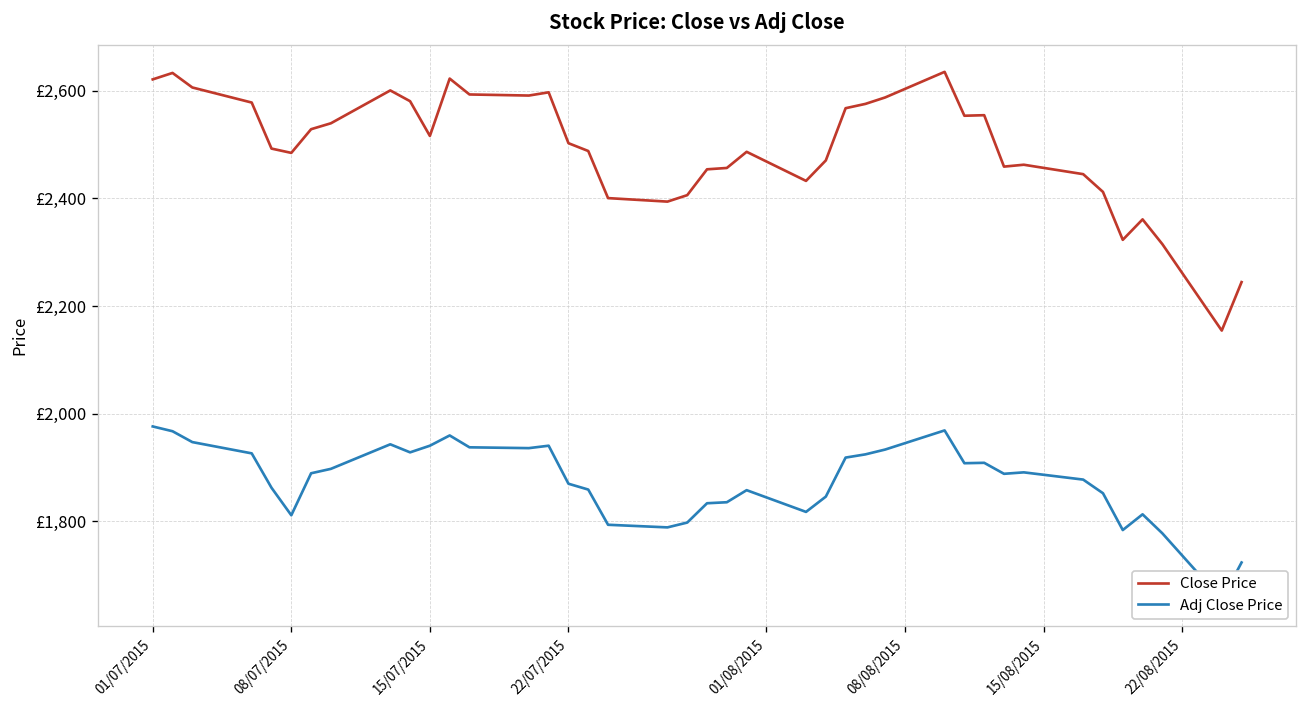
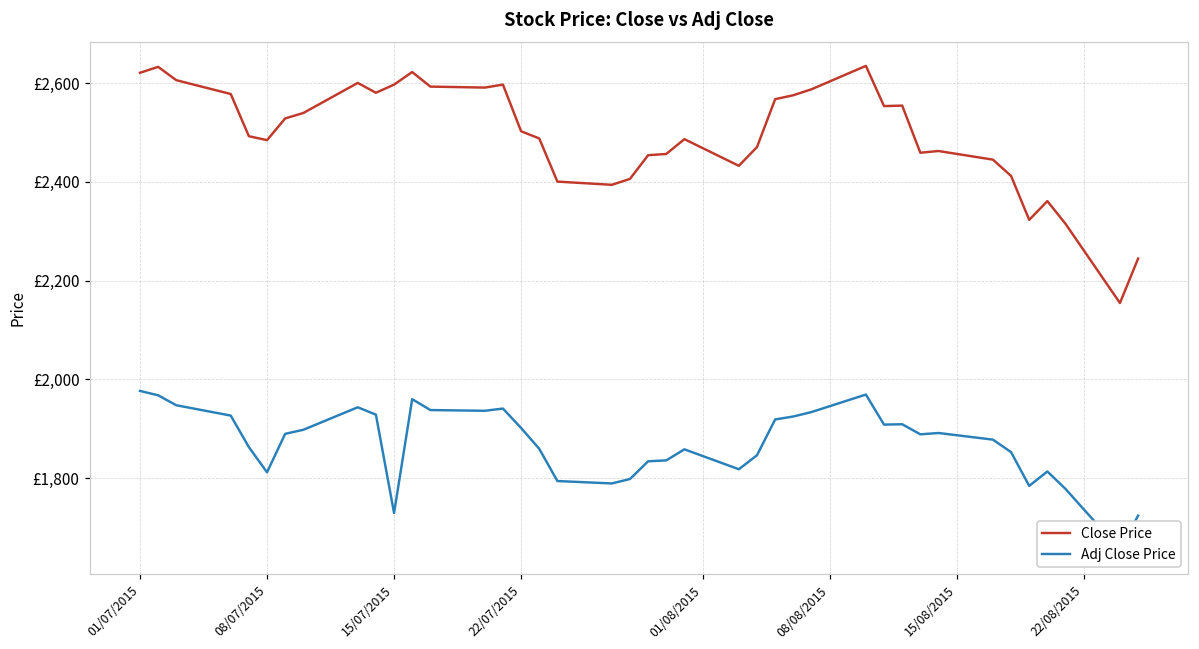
Close Price, 15/07/2015: £2,520 -> £2,600
Adj Close Price, 15/07/2015: £1,940 -> £1,730
Adj Close Price, 22/07/2015: £1,870 -> £1,900
